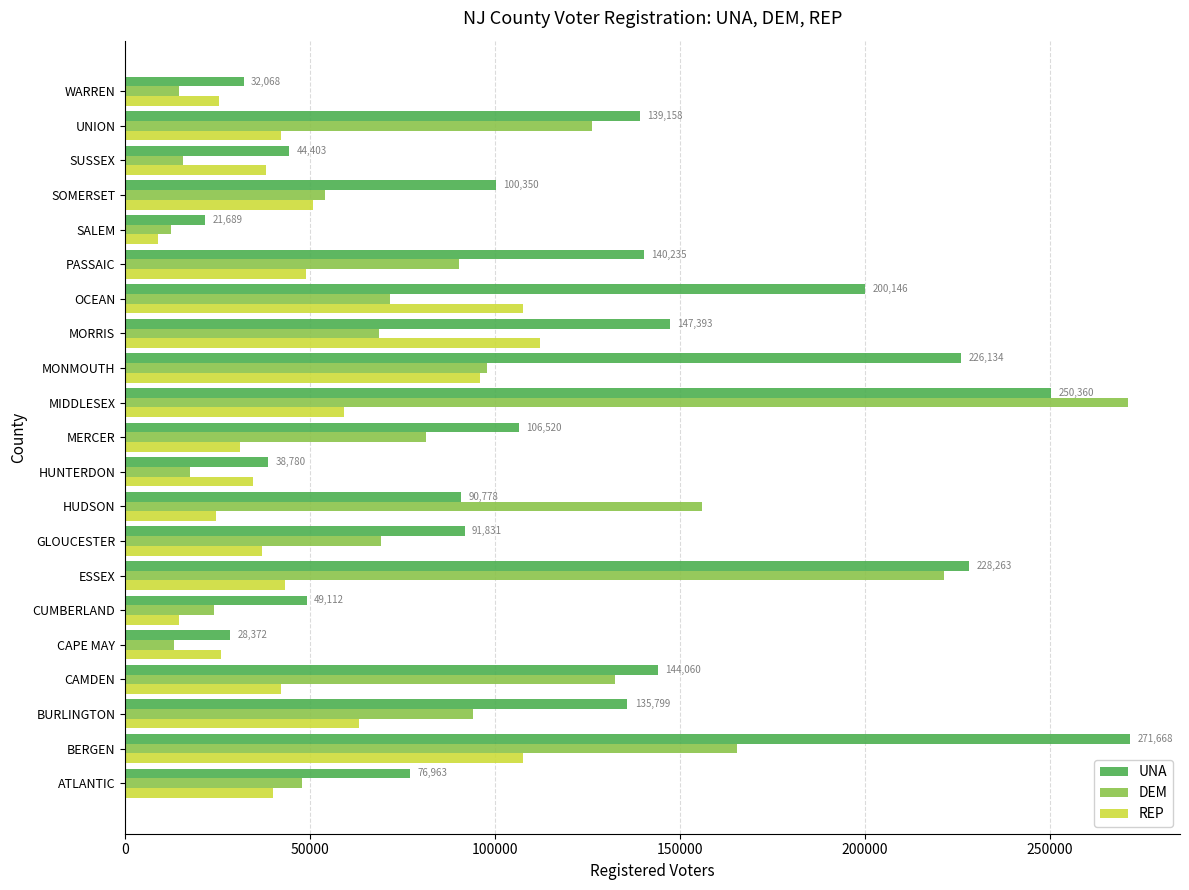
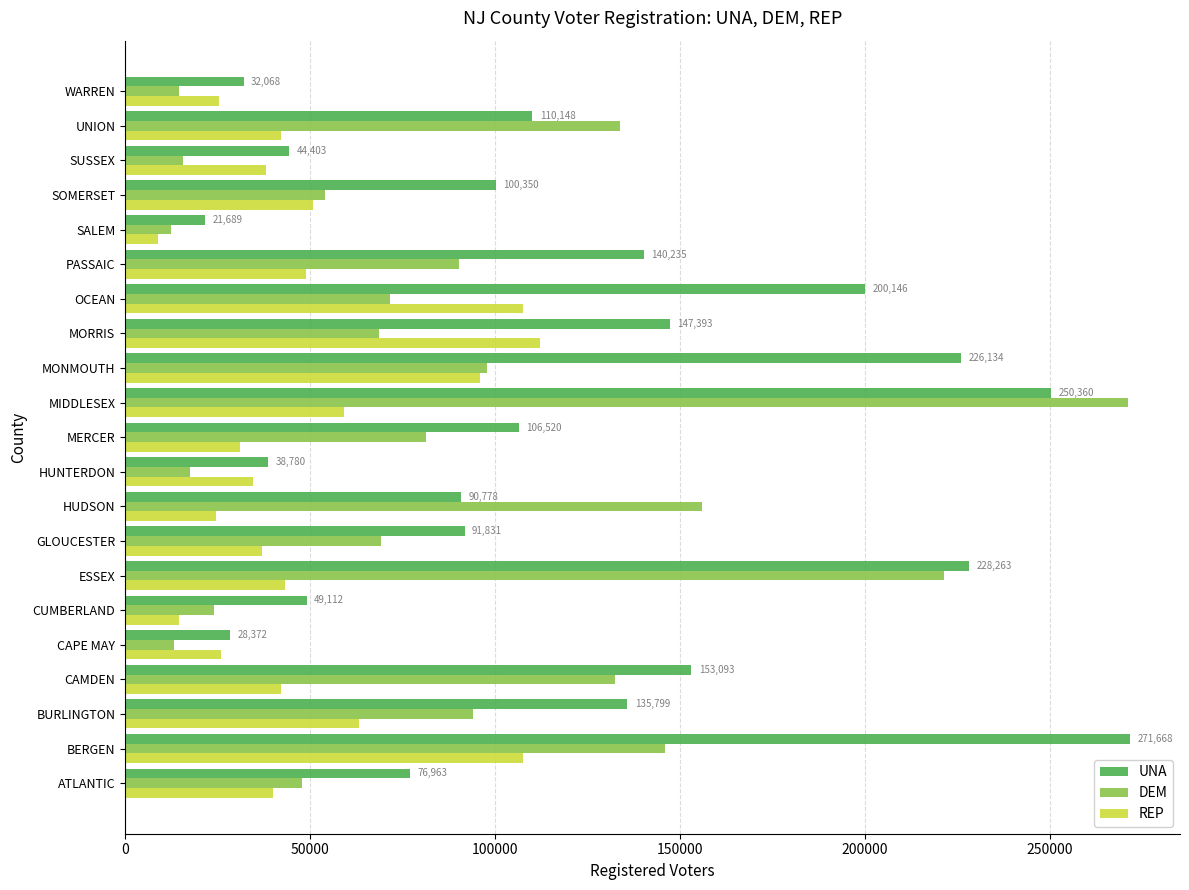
UNA, UNION: 139,158 -> 110,148
DEM, UNION: 126000 -> 134000
UNA, CAMDEN: 144,060 -> 153,093
DEM, BERGEN: 165000 -> 146000
